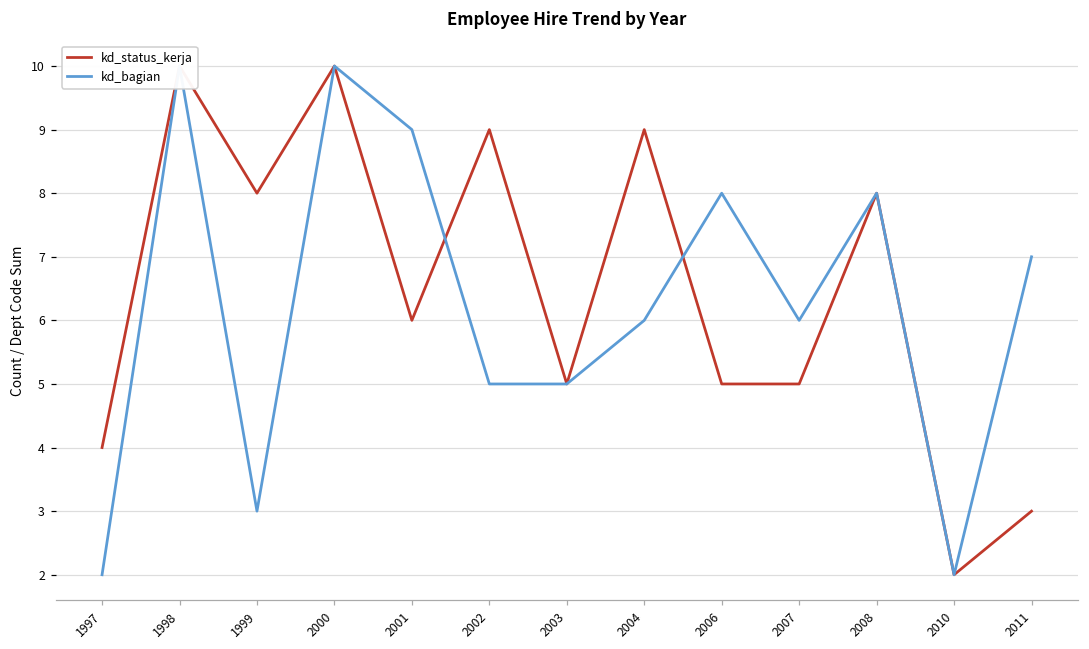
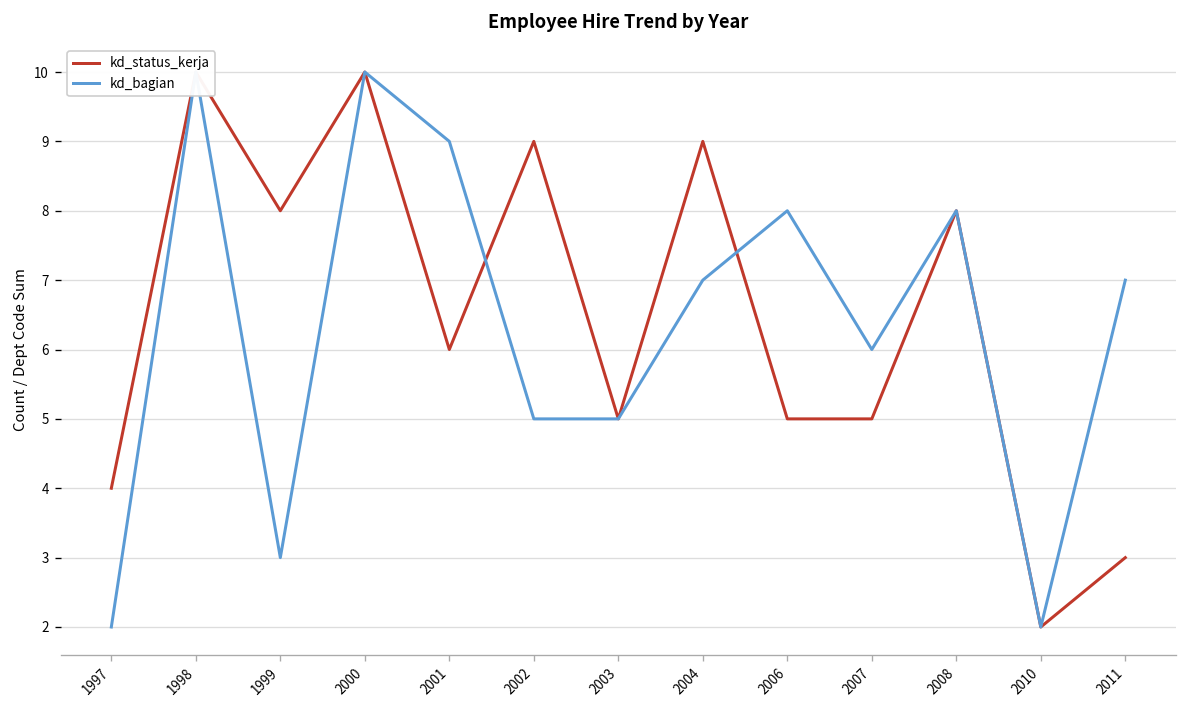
kd_bagian, 2004: 6 -> 7
